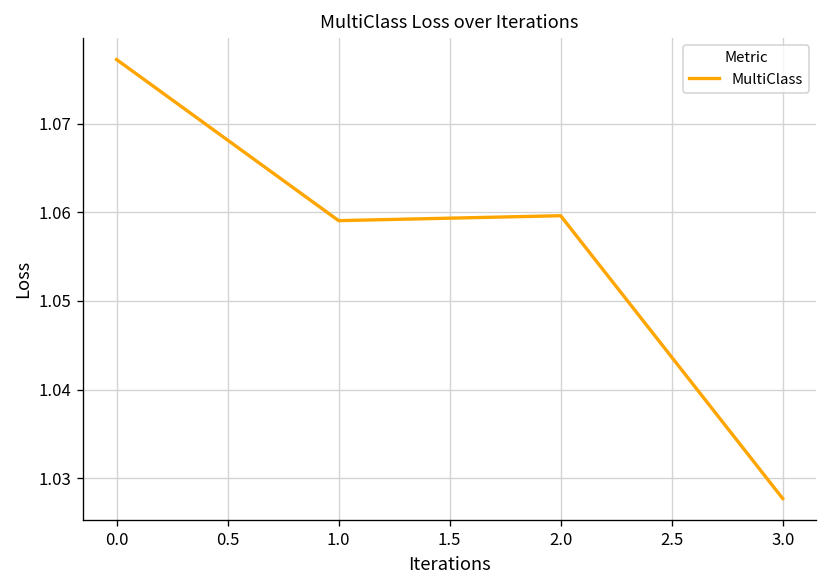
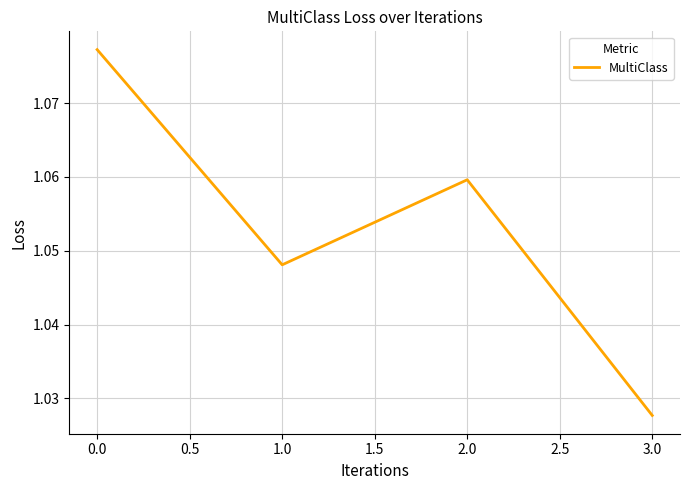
1.0: 1.059 -> 1.048
